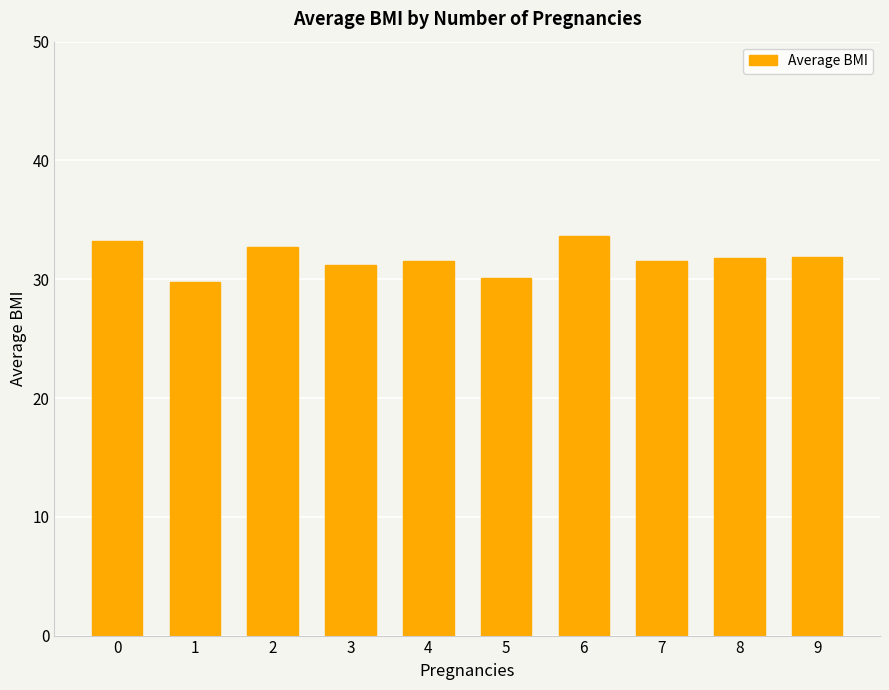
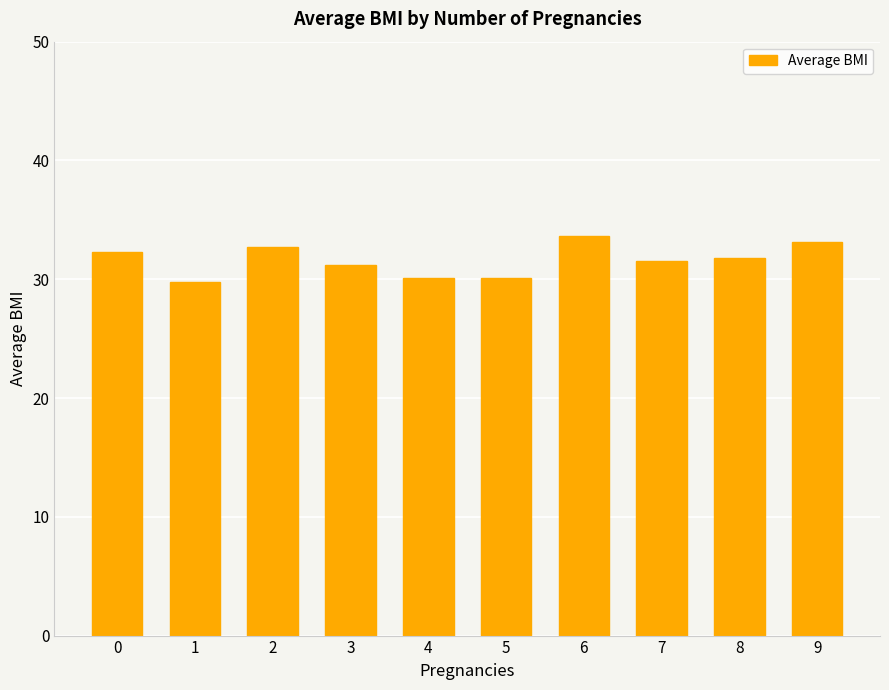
0: 33.2 -> 32.3
4: 31.5 -> 30.1
9: 31.9 -> 33.1
